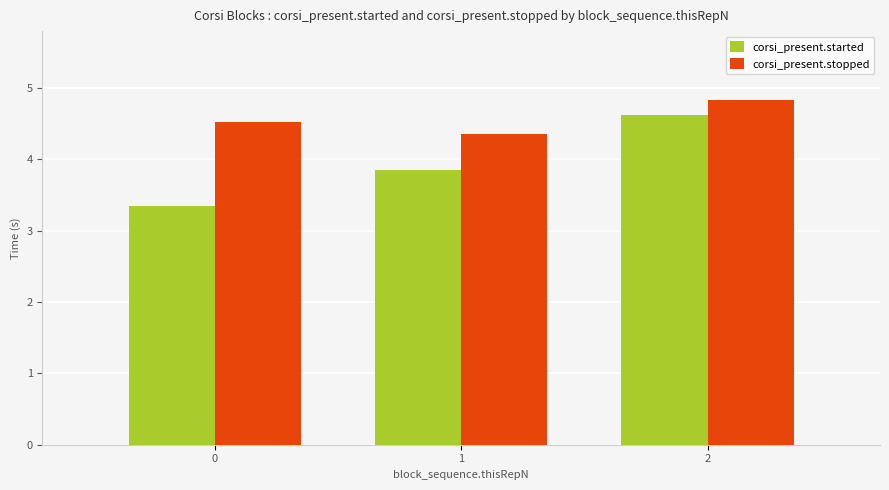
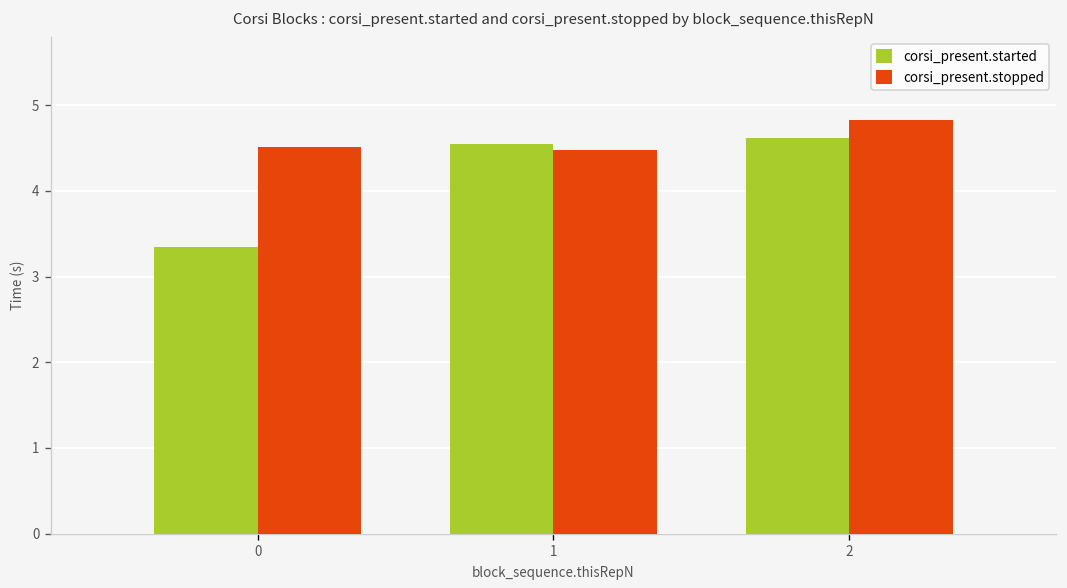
corsi_present.started, 1: 3.8 -> 4.5
corsi_present.stopped, 1: 4.3 -> 4.5
